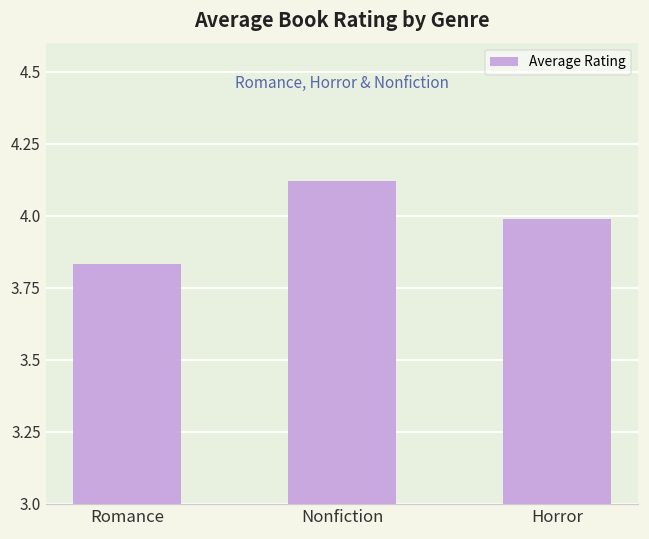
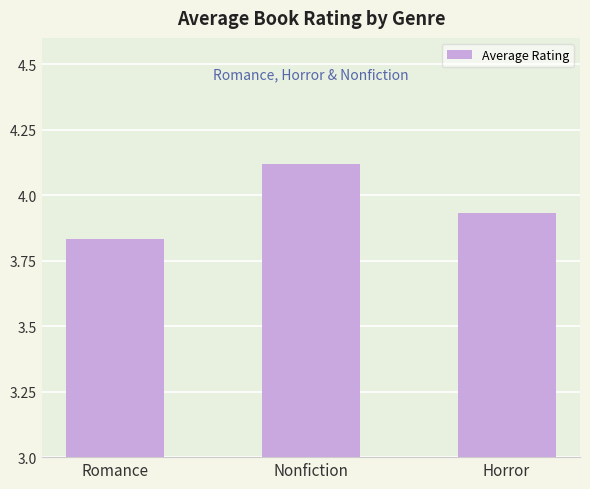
Horror: 3.99 -> 3.93
